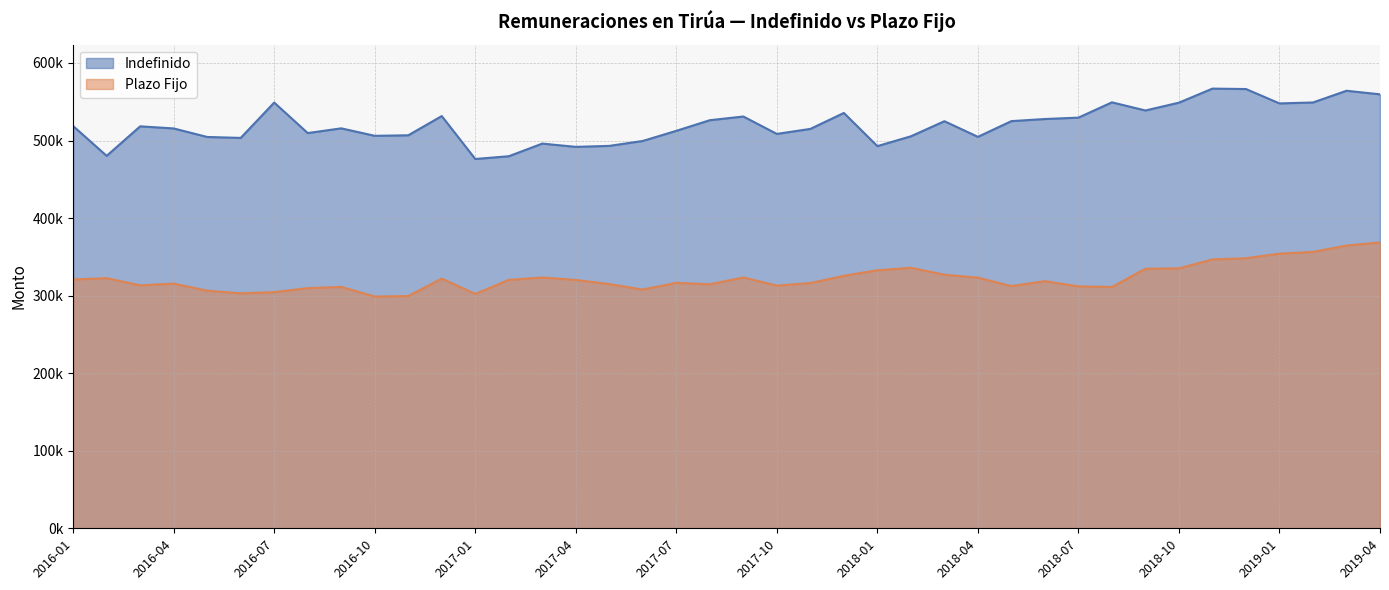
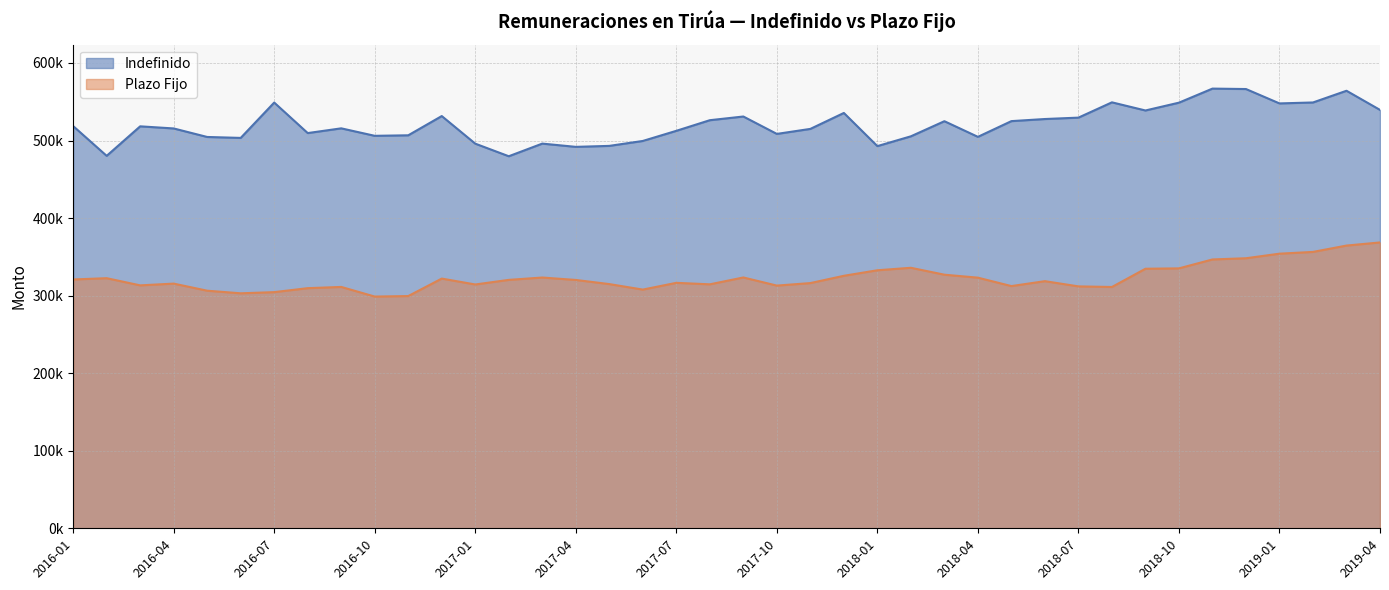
Indefinido, 2017-01: 480000 -> 500000
Plazo Fijo, 2017-01: 300000 -> 310000
Indefinido, 2019-04: 560000 -> 540000
